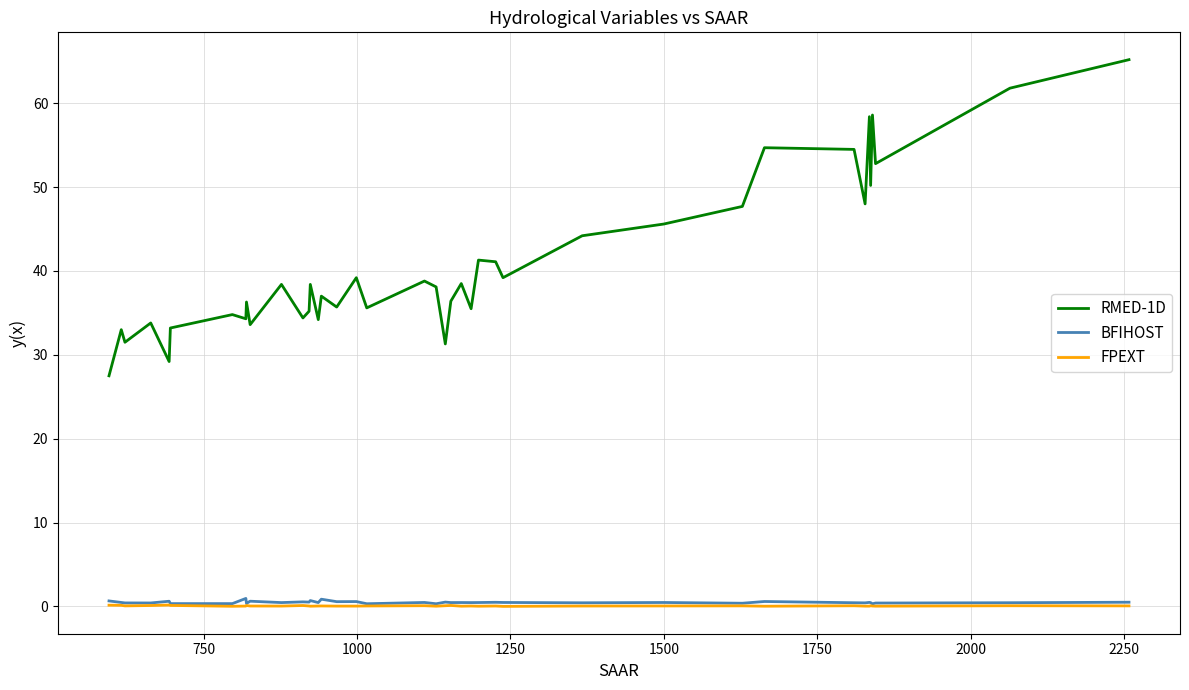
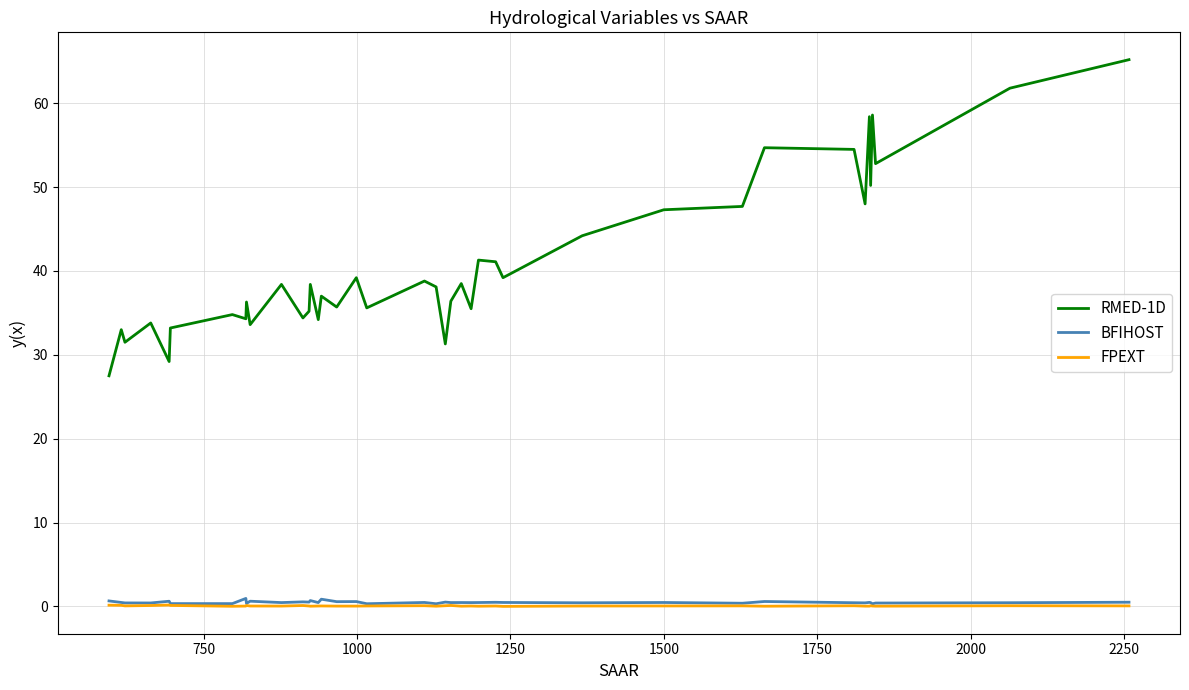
RMED-1D, 1500: 46 -> 47
